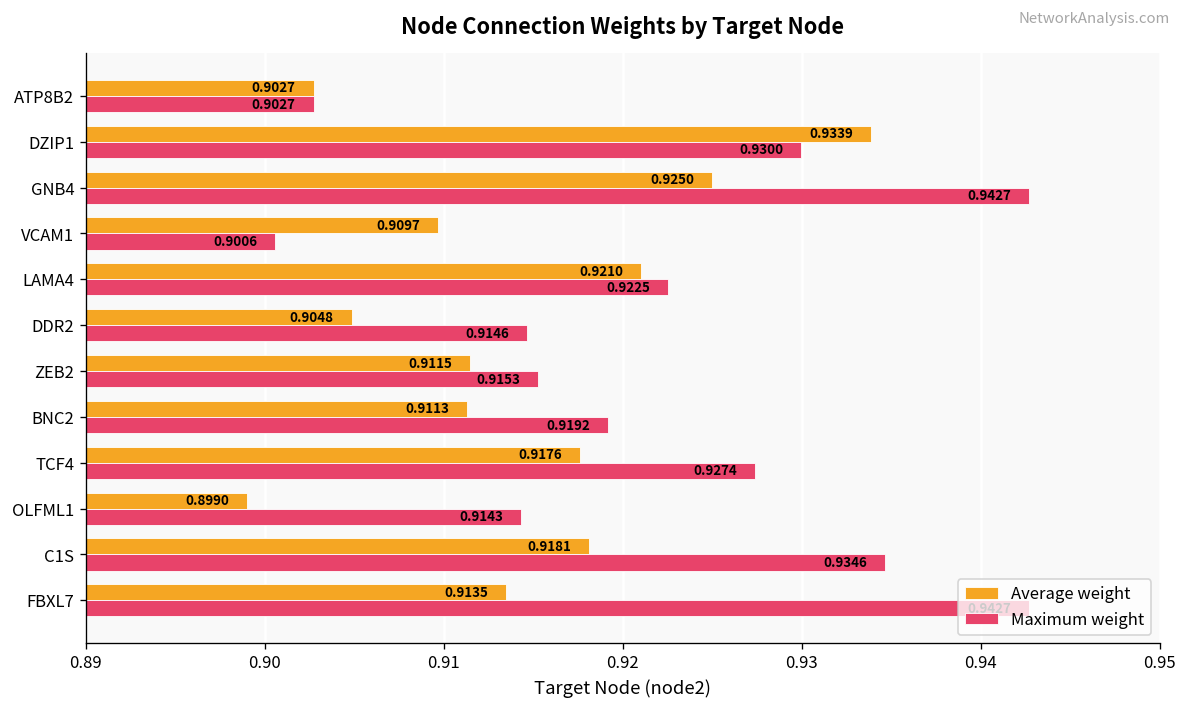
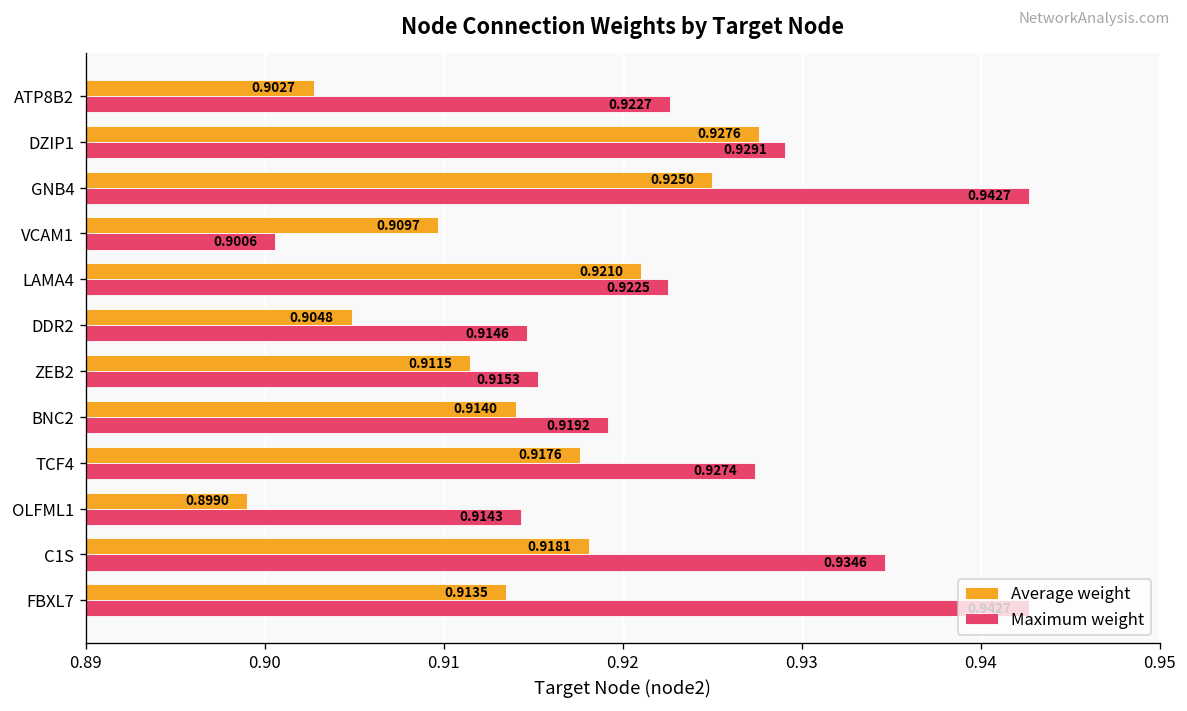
Maximum weight, ATP8B2: 0.9027 -> 0.9227
Average weight, DZIP1: 0.9339 -> 0.9276
Maximum weight, DZIP1: 0.9300 -> 0.9291
Average weight, BNC2: 0.9113 -> 0.9140
